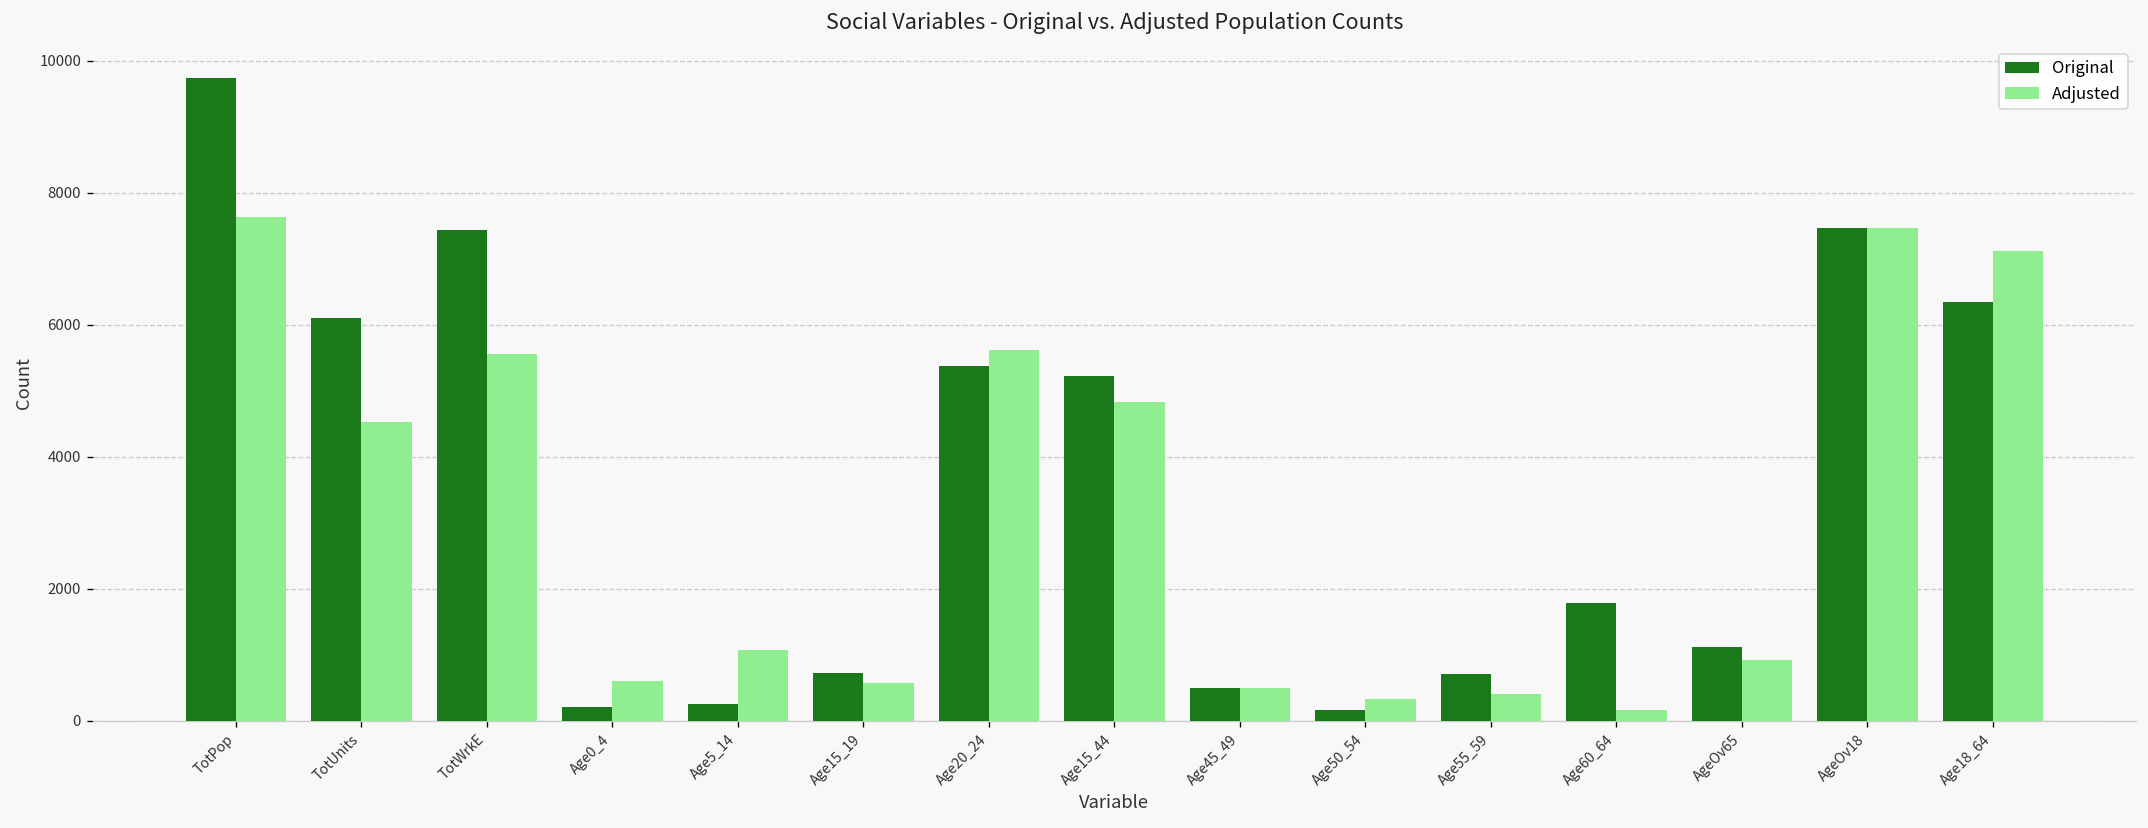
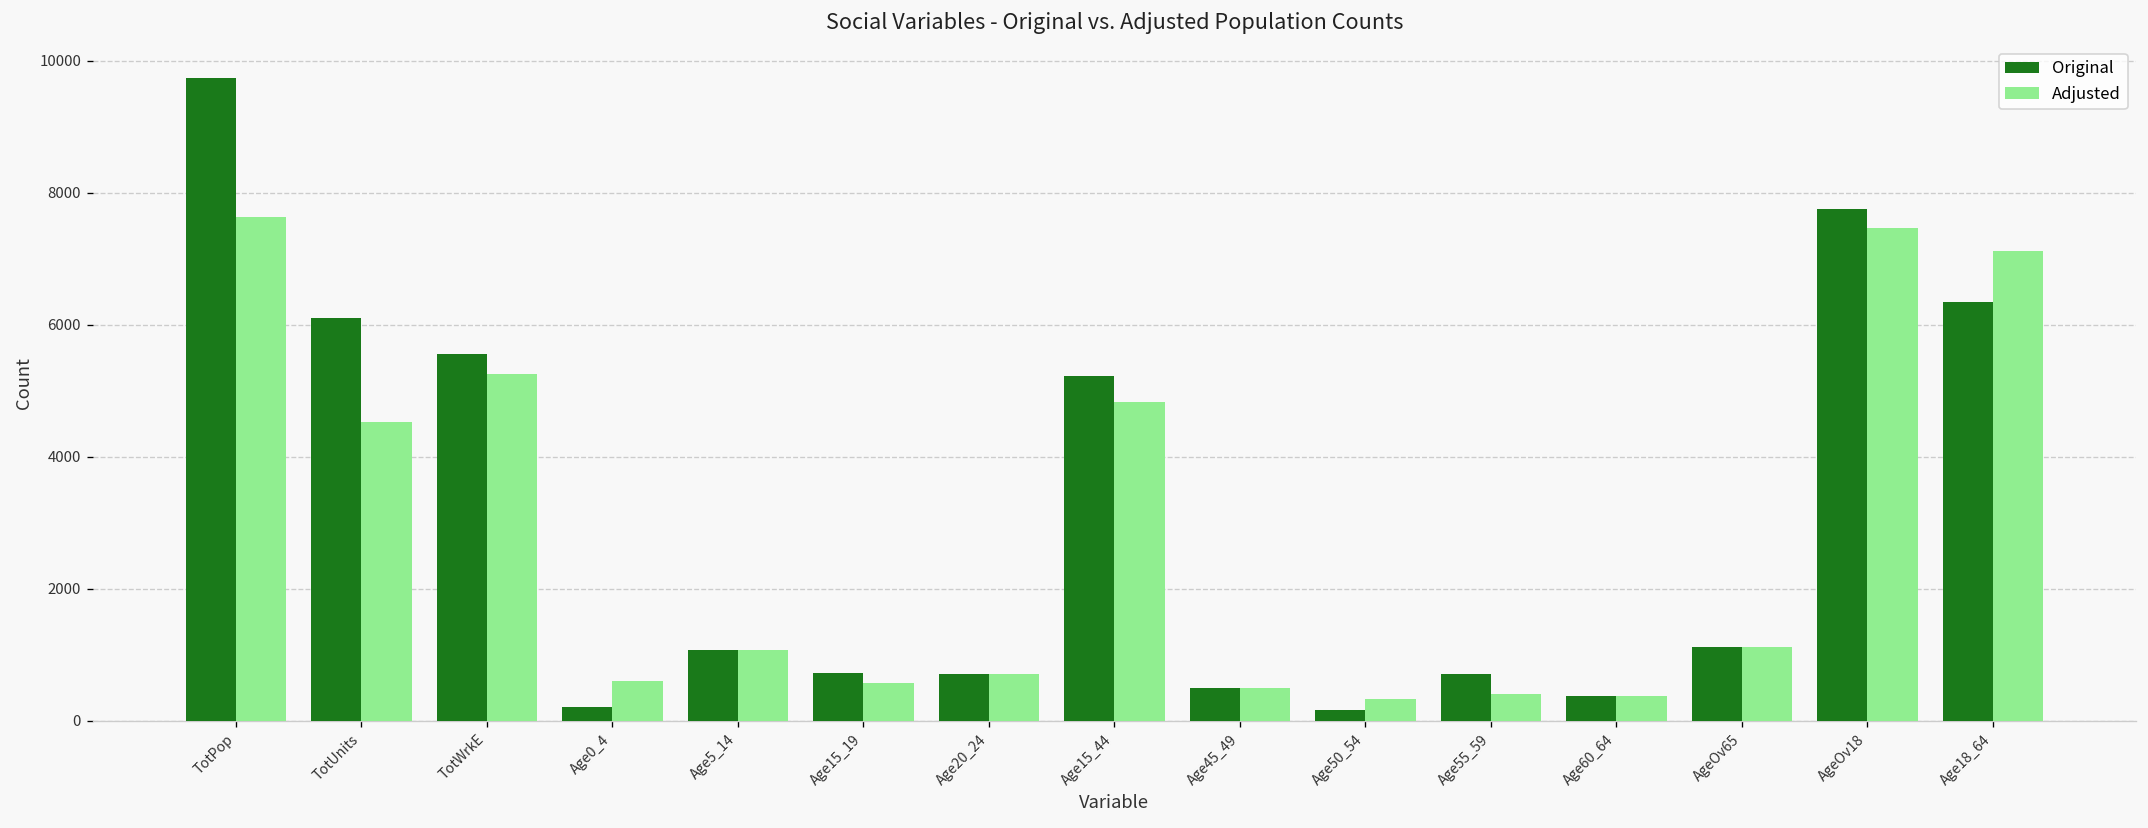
Original, TotWrkE: 7400 -> 5600
Adjusted, TotWrkE: 5600 -> 5300
Original, Age5_14: 300 -> 1100
Original, Age20_24: 5400 -> 700
Adjusted, Age20_24: 5600 -> 700
Original, Age60_64: 1800 -> 400
Adjusted, Age60_64: 200 -> 400
Adjusted, AgeOv65: 900 -> 1100
Original, AgeOv18: 7500 -> 7800
